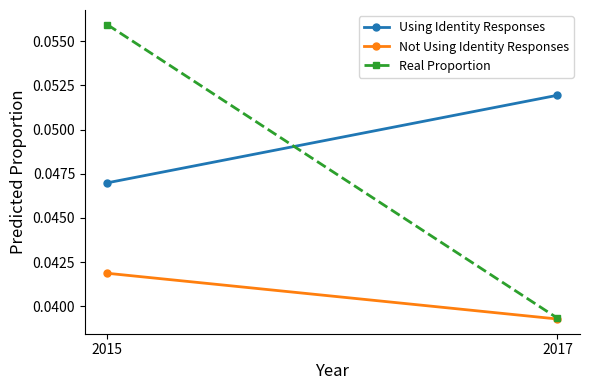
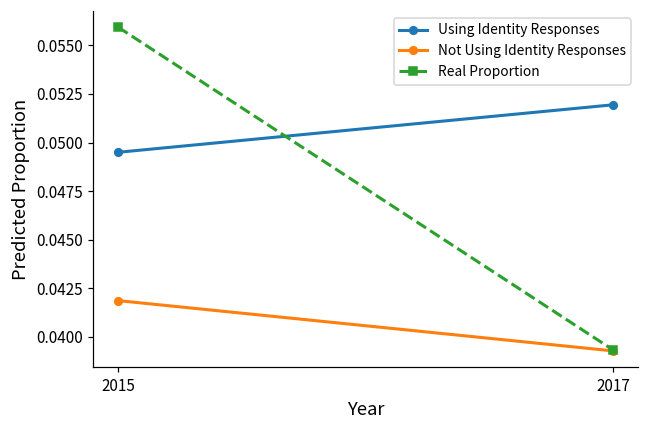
Using Identity Responses, 2015: 0.0470 -> 0.0495
